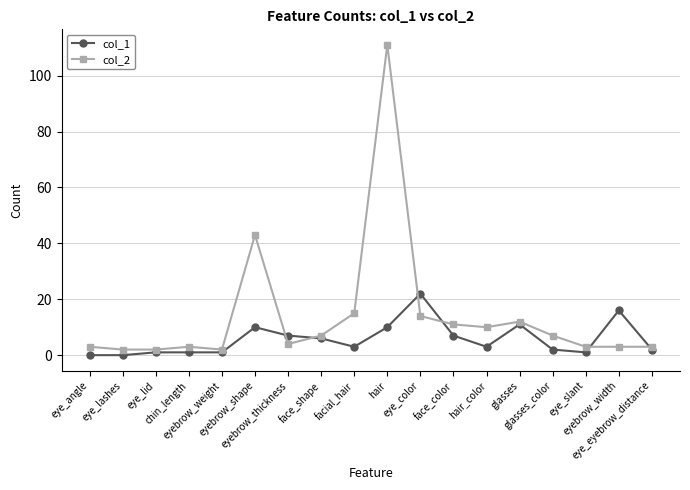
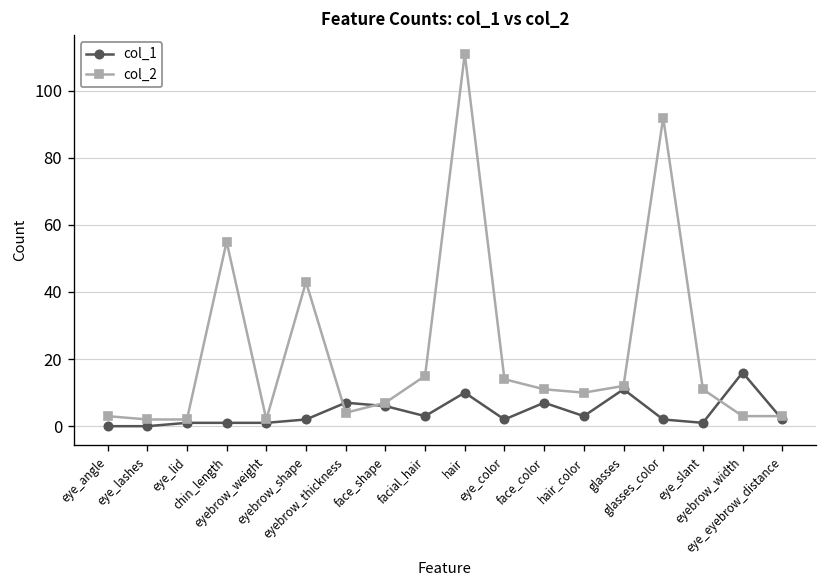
col_2, chin_length: 3 -> 55
col_1, eyebrow_shape: 10 -> 2
col_1, eye_color: 22 -> 2
col_2, glasses_color: 7 -> 92
col_2, eye_slant: 3 -> 11
